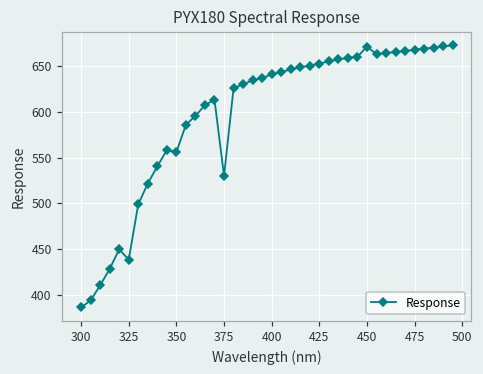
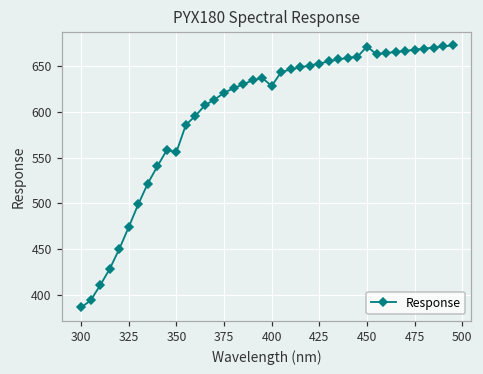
325: 440 -> 470
375: 530 -> 620
400: 640 -> 630
